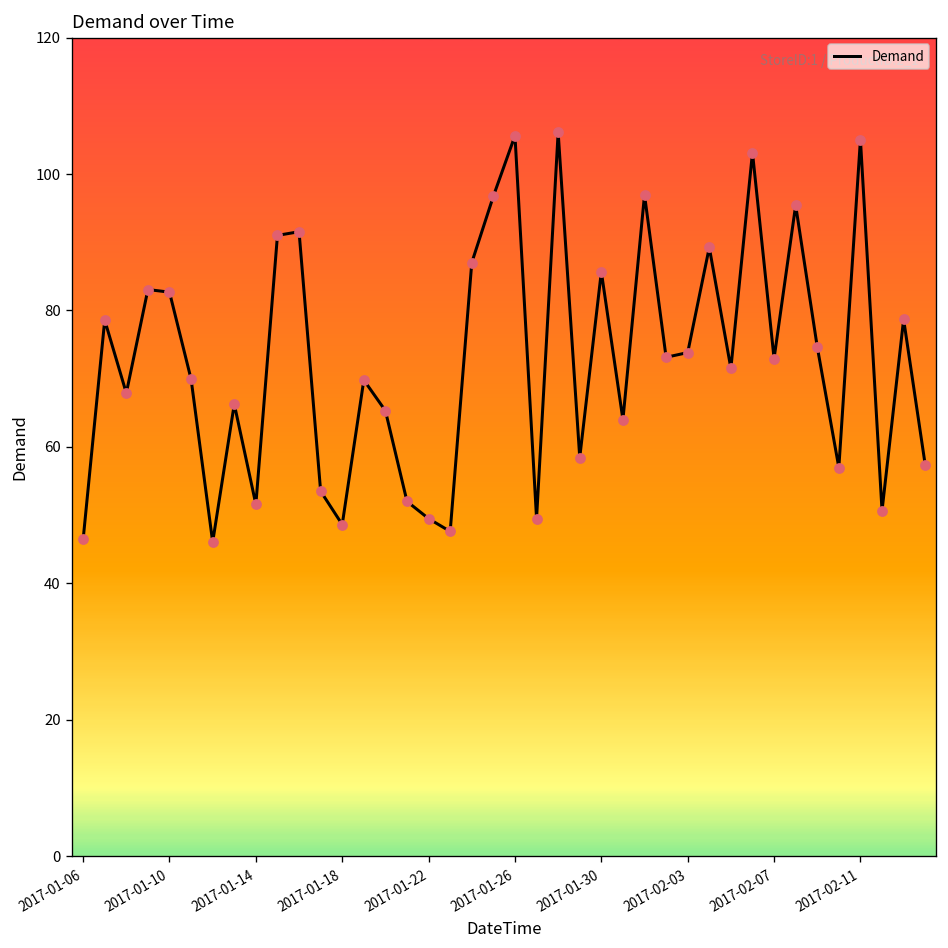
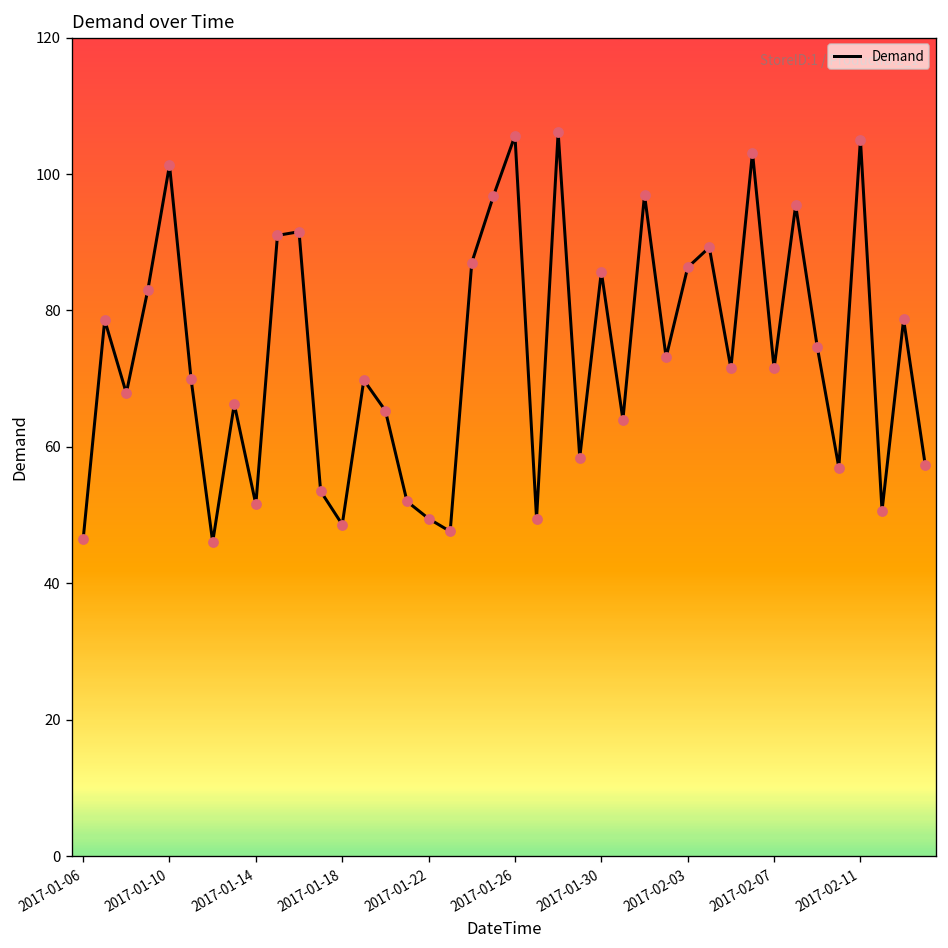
2017-01-10: 83 -> 101
2017-02-03: 74 -> 86
2017-02-07: 73 -> 72
